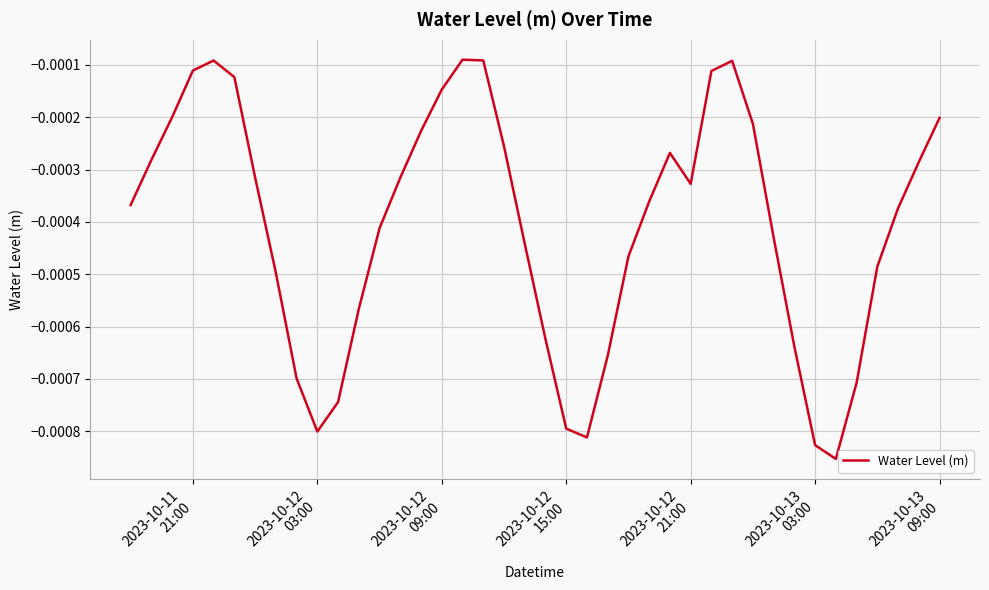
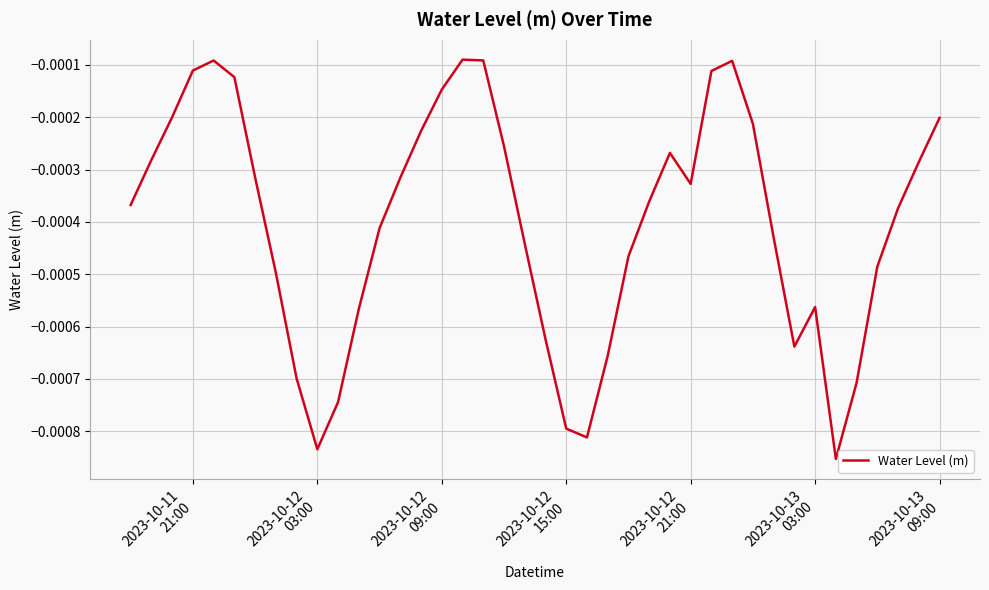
2023-10-12 03:00: -0.00080 -> -0.00083
2023-10-13 03:00: -0.00083 -> -0.00056
